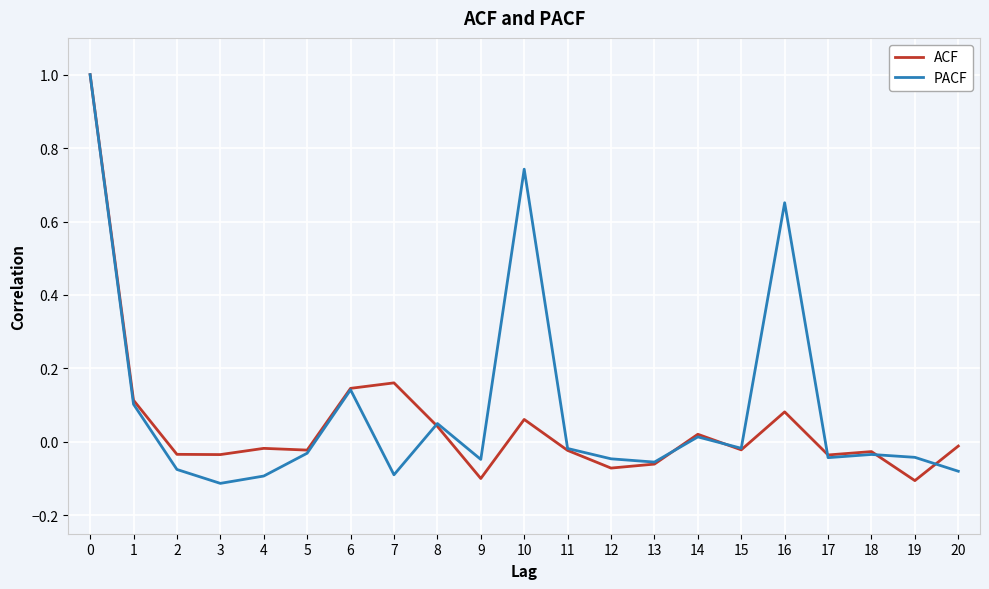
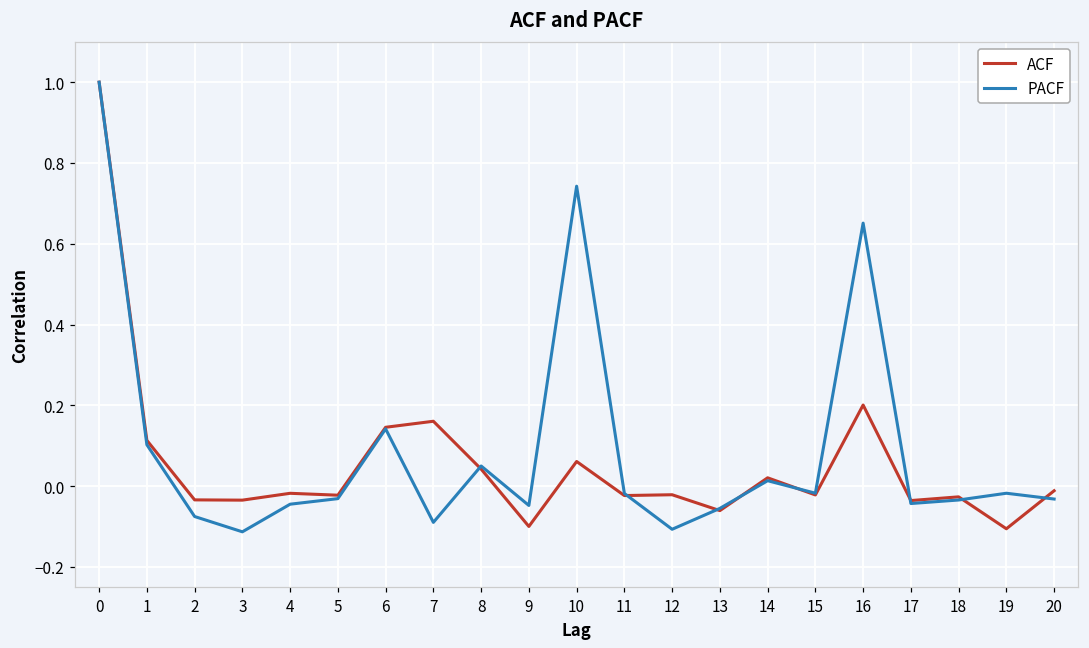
PACF, 4: -0.09 -> -0.04
ACF, 12: -0.07 -> -0.02
PACF, 12: -0.05 -> -0.11
ACF, 16: 0.08 -> 0.20
PACF, 19: -0.04 -> -0.02
PACF, 20: -0.08 -> -0.03
